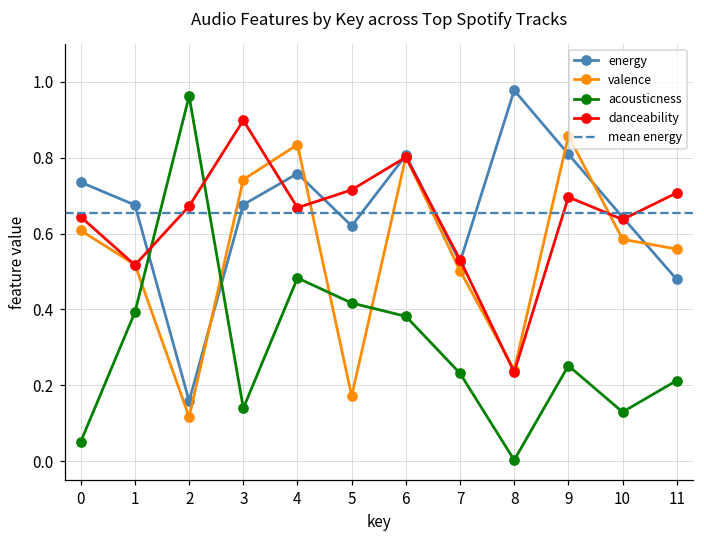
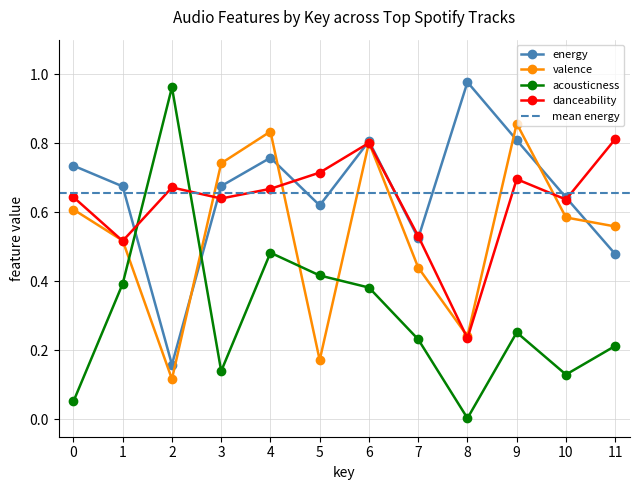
danceability, 3: 0.90 -> 0.64
valence, 7: 0.50 -> 0.44
danceability, 11: 0.71 -> 0.81
